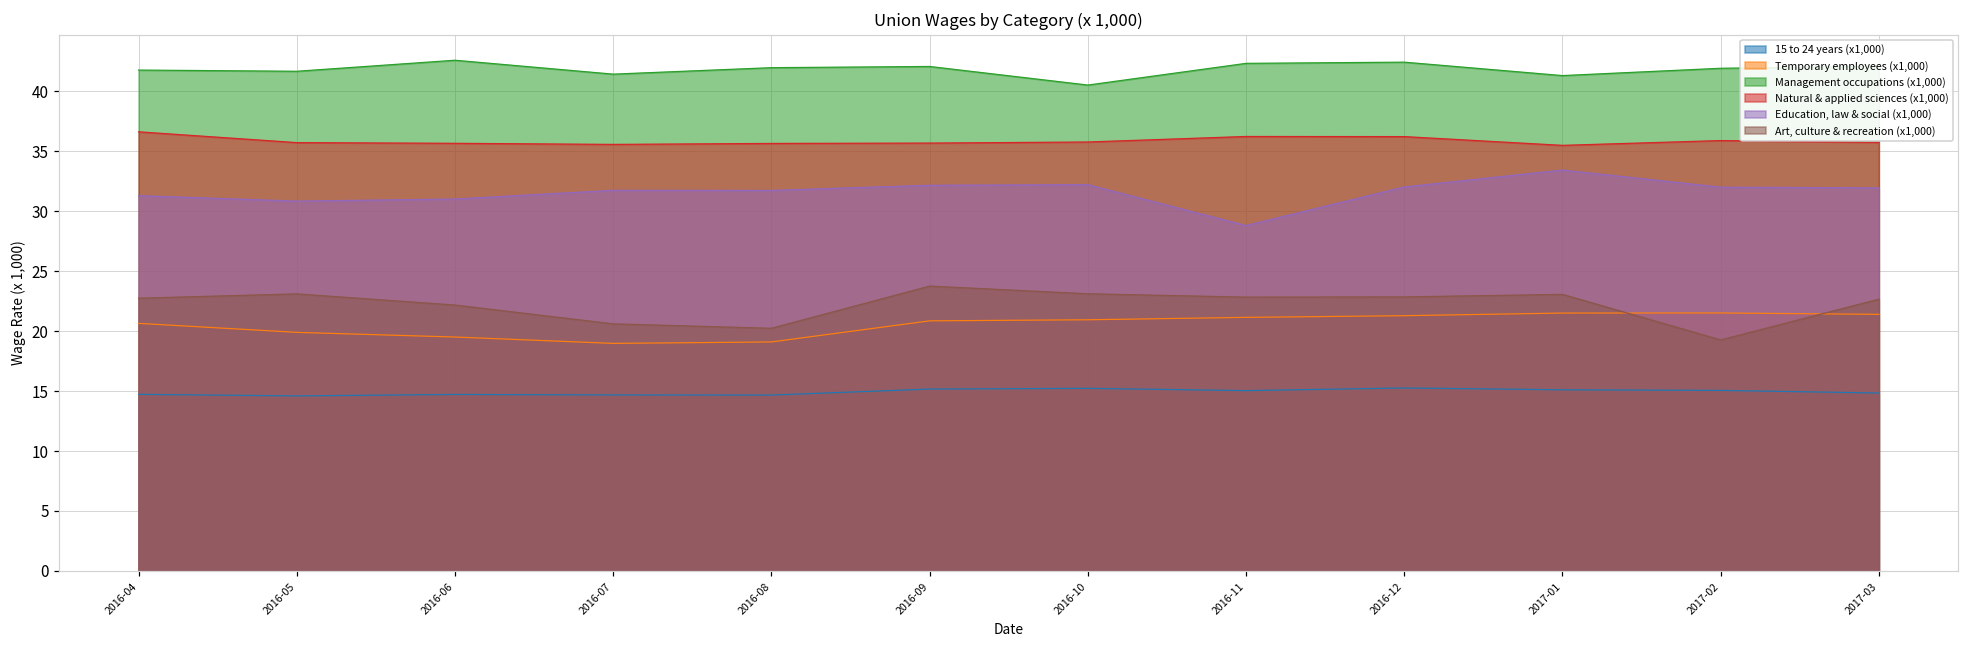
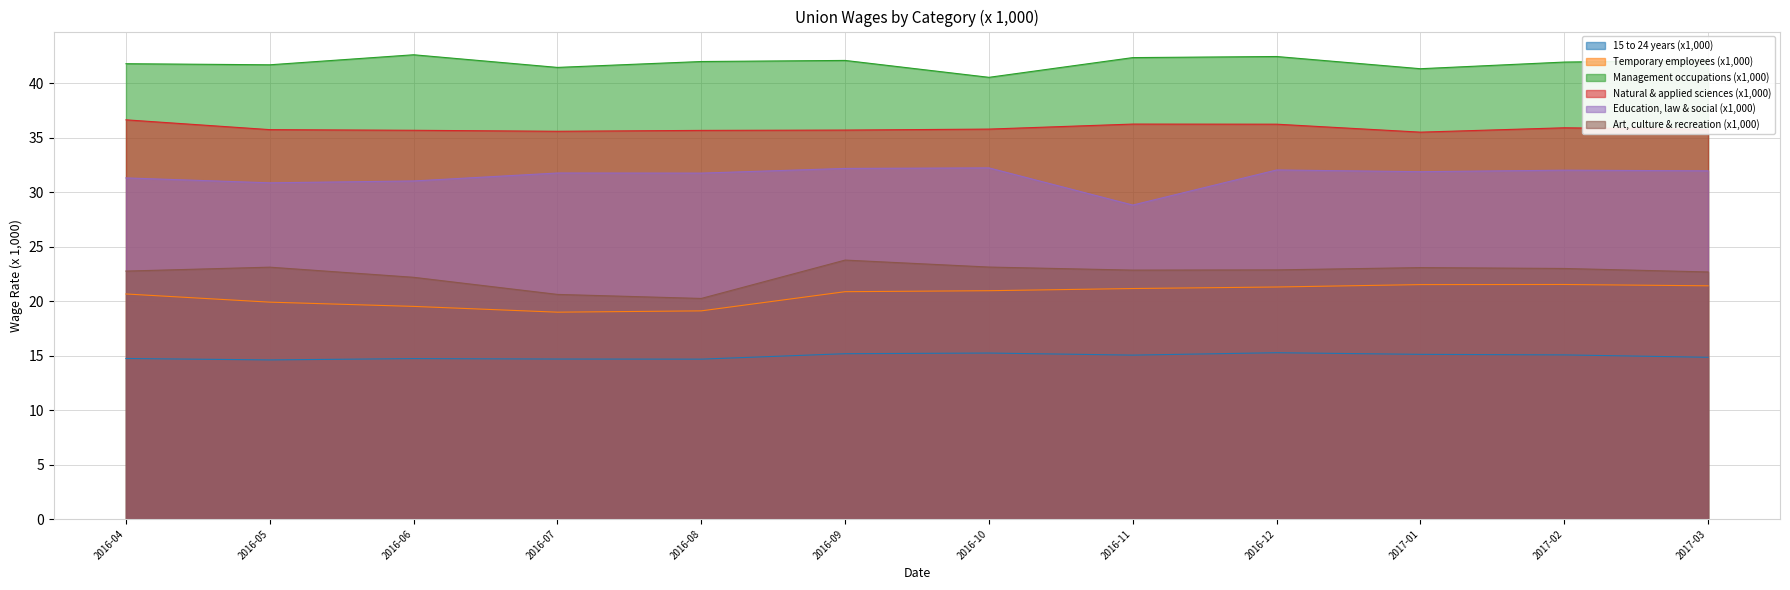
Education, law & social (x1,000), 2017-01: 33.4 -> 31.9
Art, culture & recreation (x1,000), 2017-02: 19.3 -> 23.0
